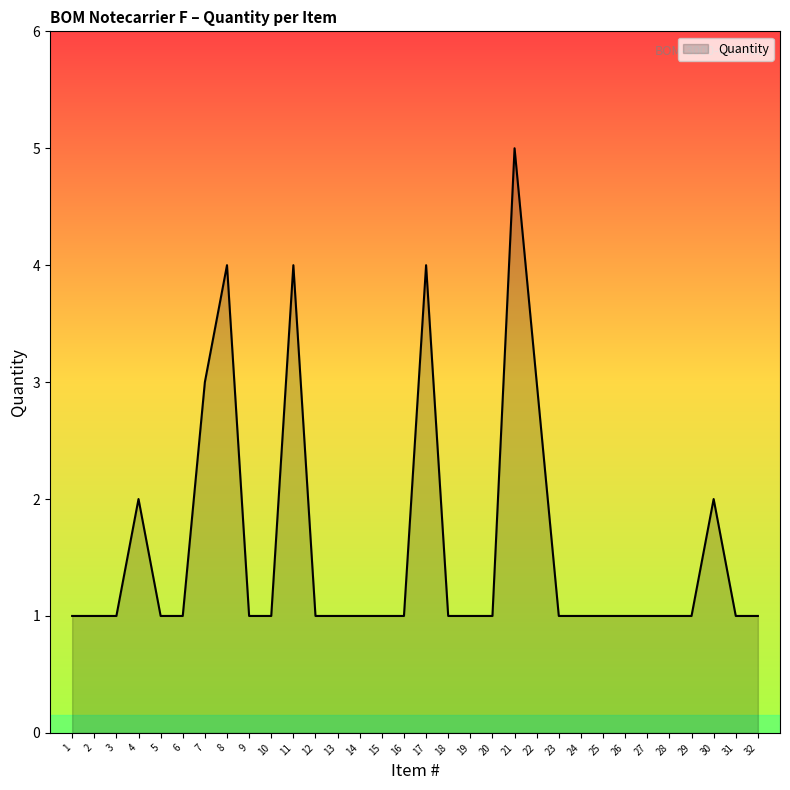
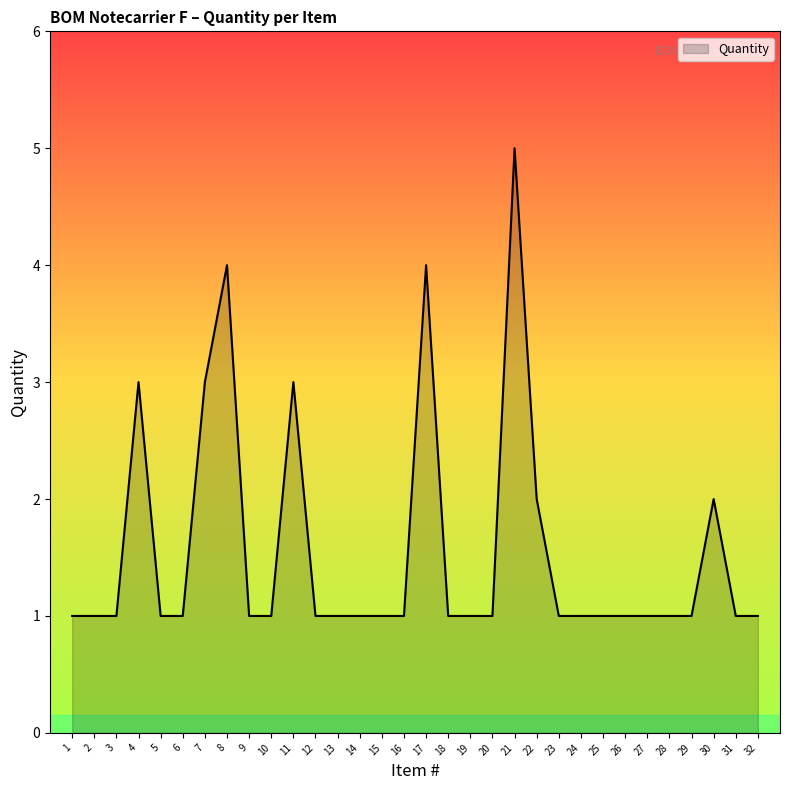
4: 2 -> 3
11: 4 -> 3
22: 3 -> 2
